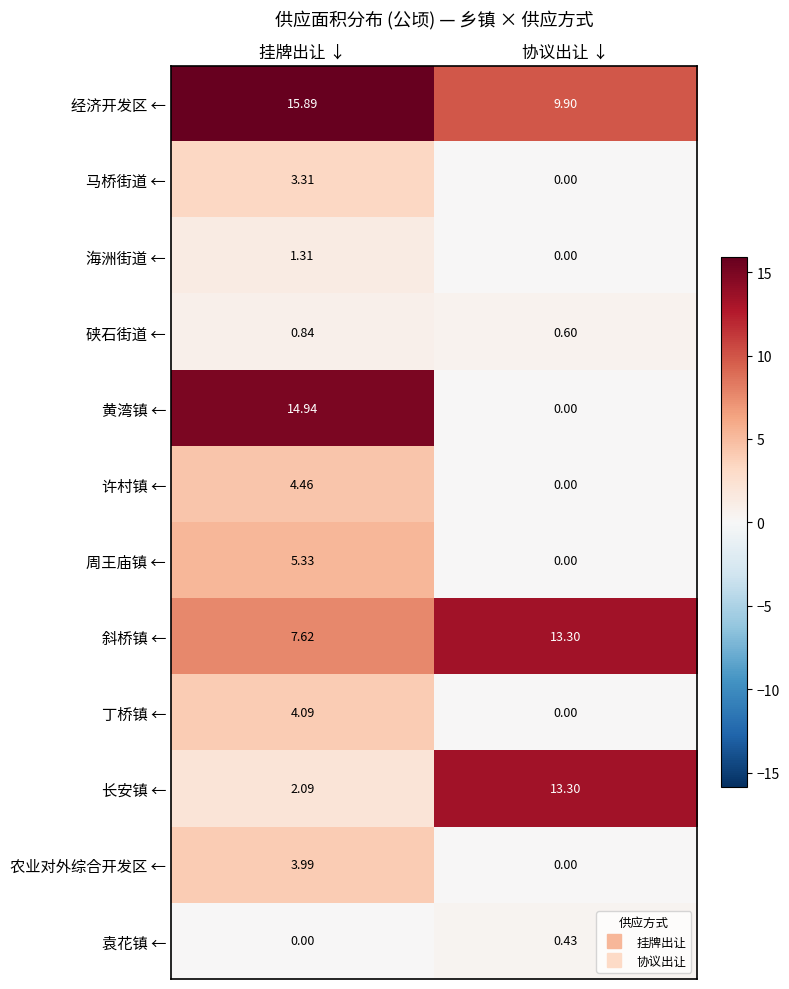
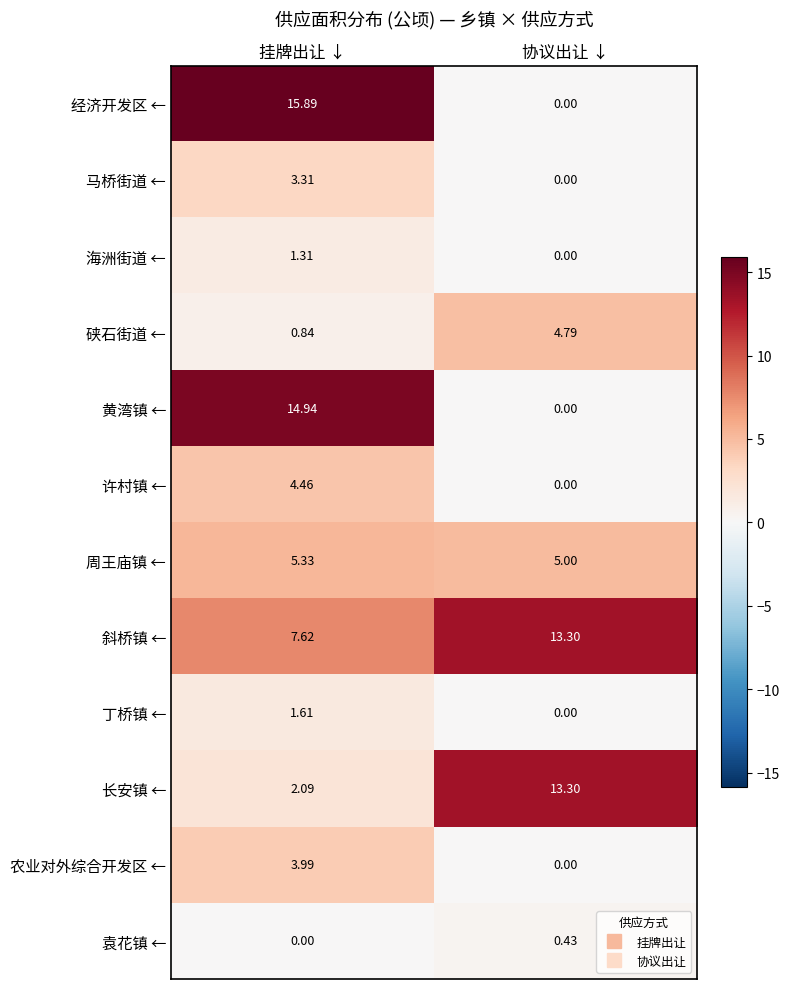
经济开发区 ←, 协议出让 ↓: 9.90 -> 0.00
硖石街道 ←, 协议出让 ↓: 0.60 -> 4.79
周王庙镇 ←, 协议出让 ↓: 0.00 -> 5.00
丁桥镇 ←, 挂牌出让 ↓: 4.09 -> 1.61
